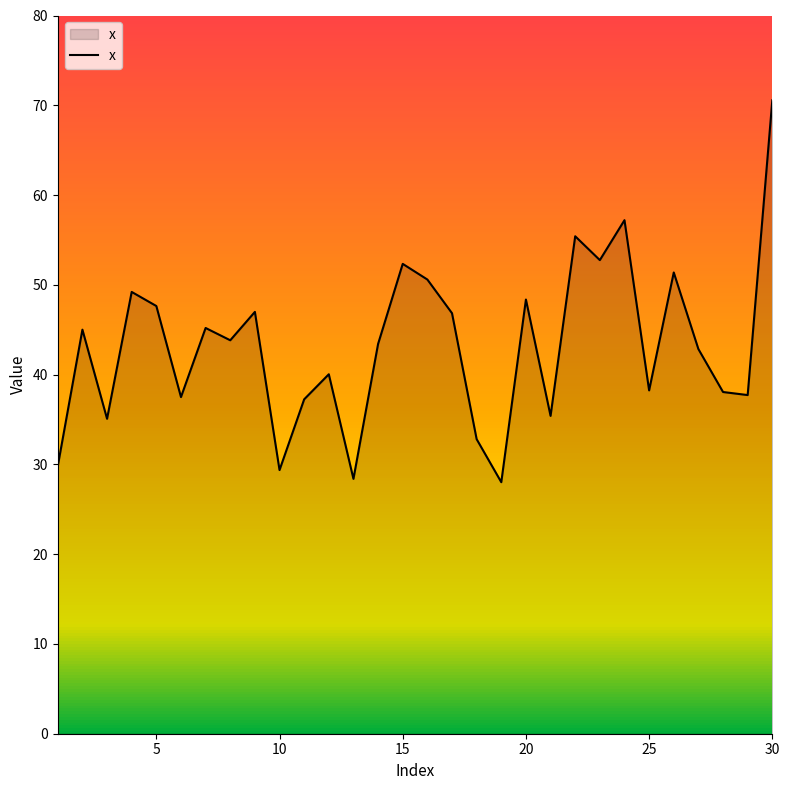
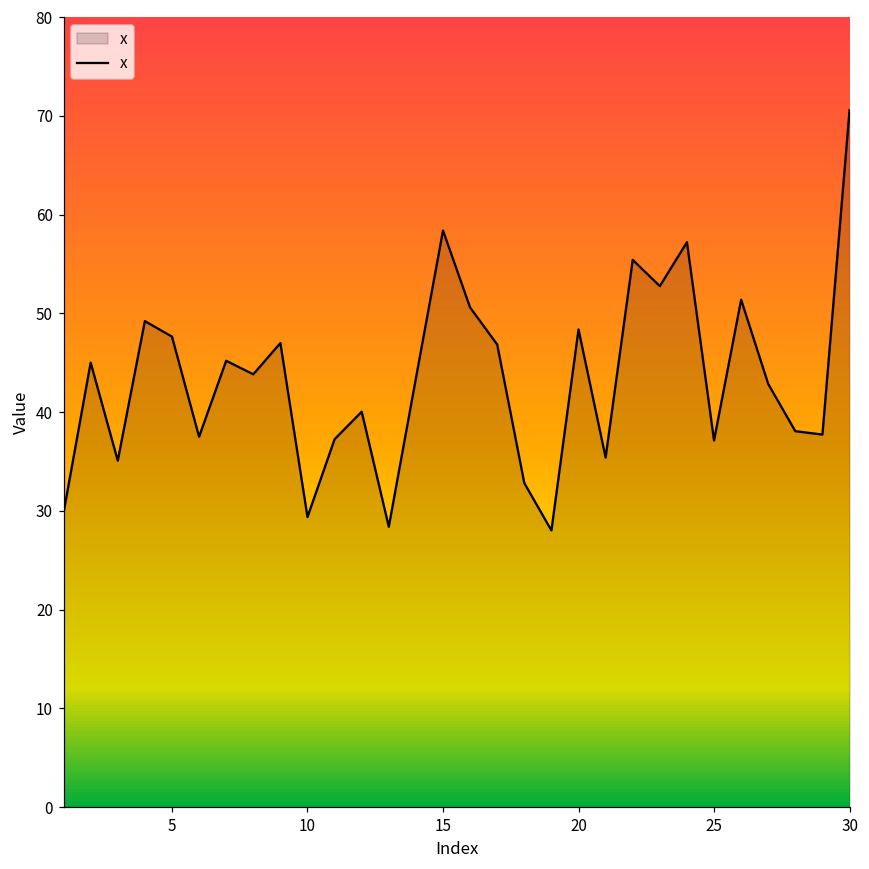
15: 52 -> 58
25: 38 -> 37
